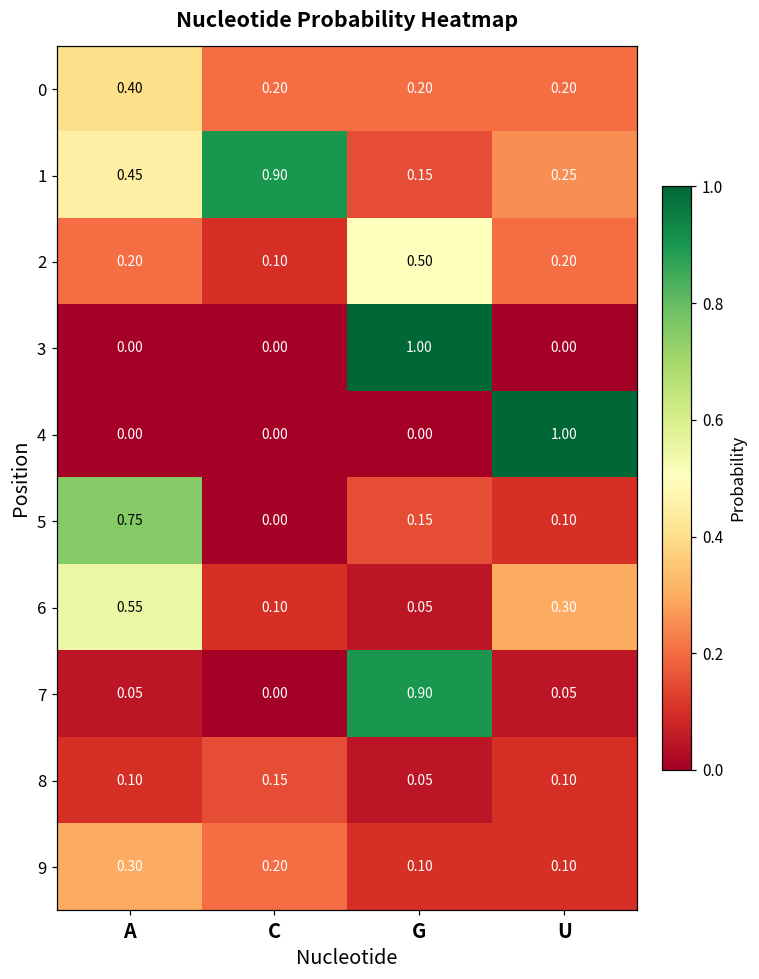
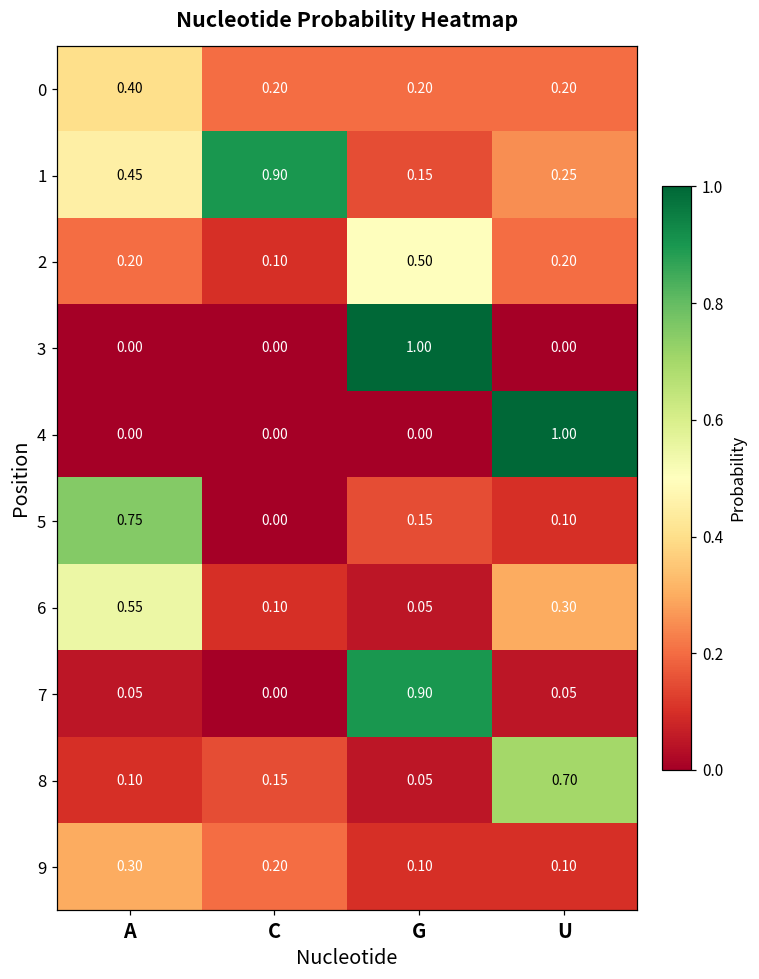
8, U: 0.10 -> 0.70
